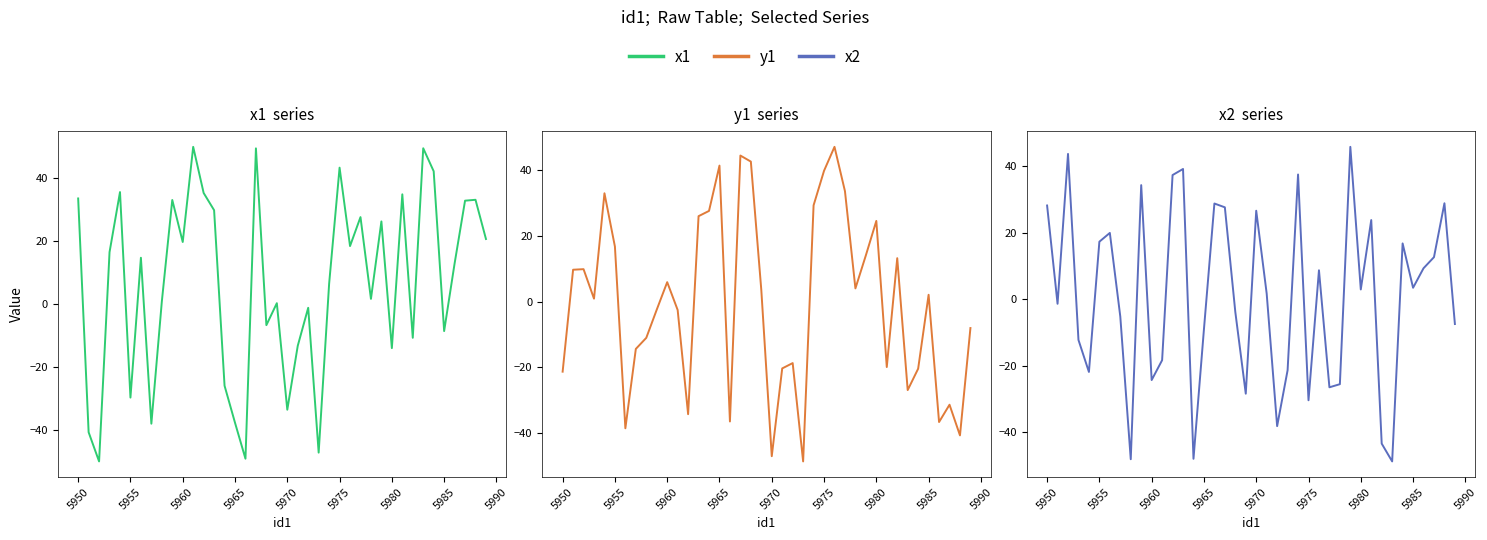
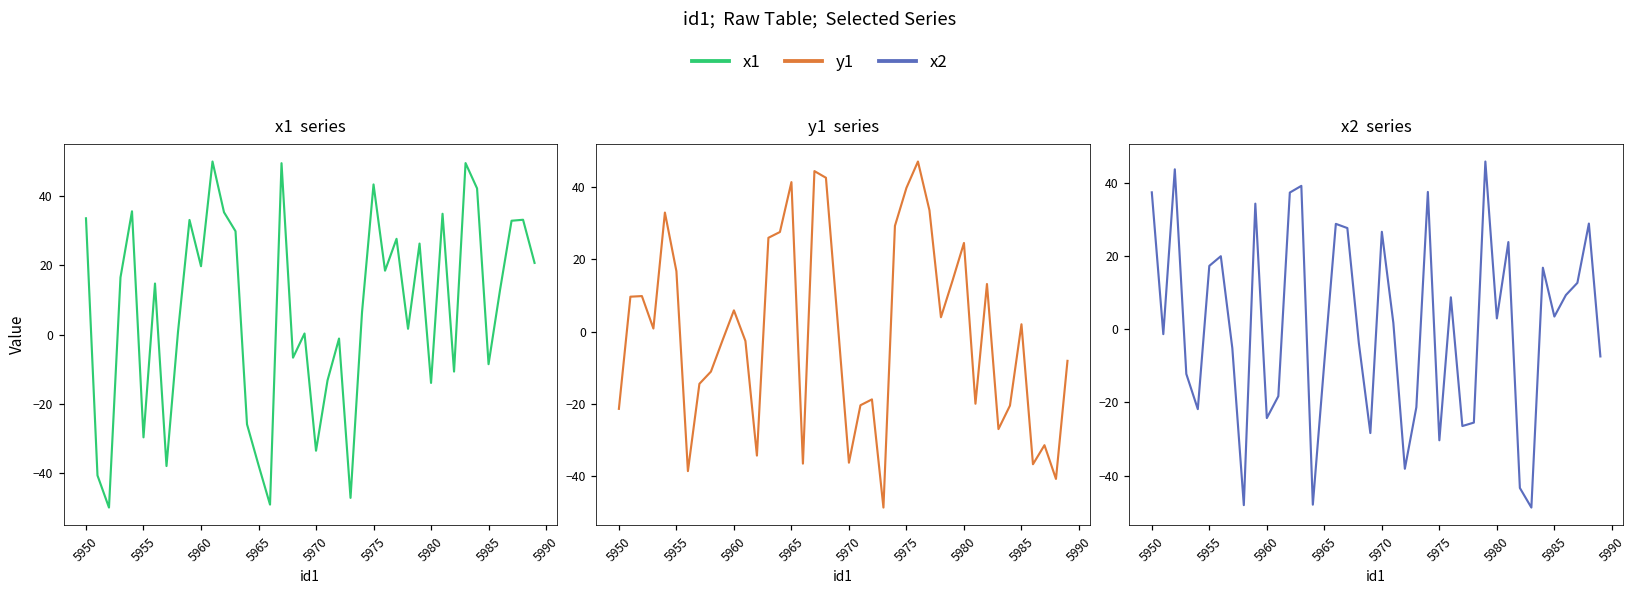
y1 series, 5970: -47 -> -36
x2 series, 5950: 28 -> 37
